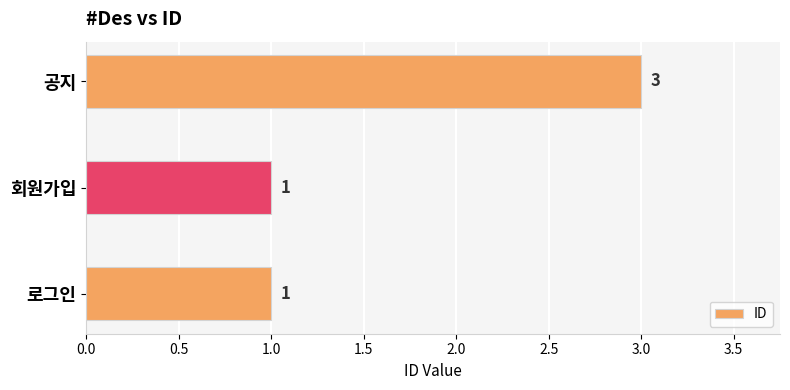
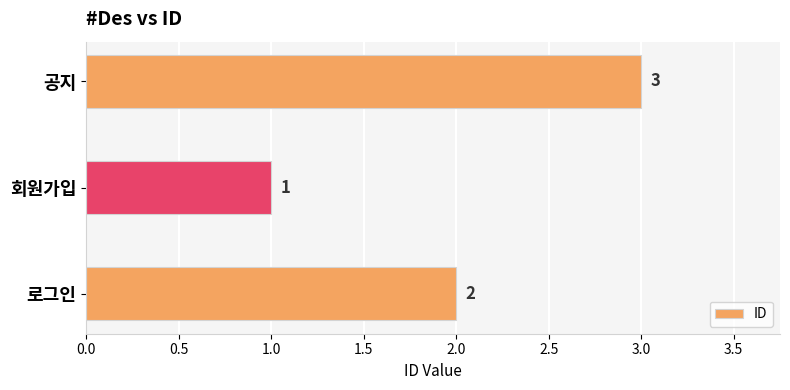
로그인: 1 -> 2
